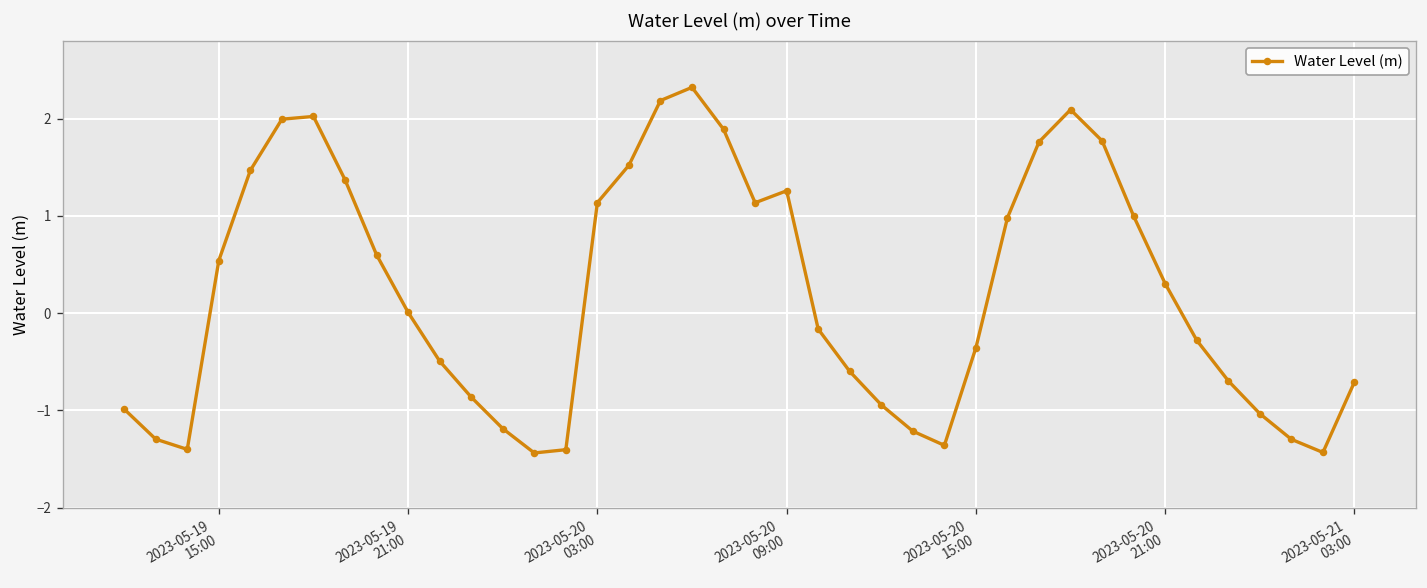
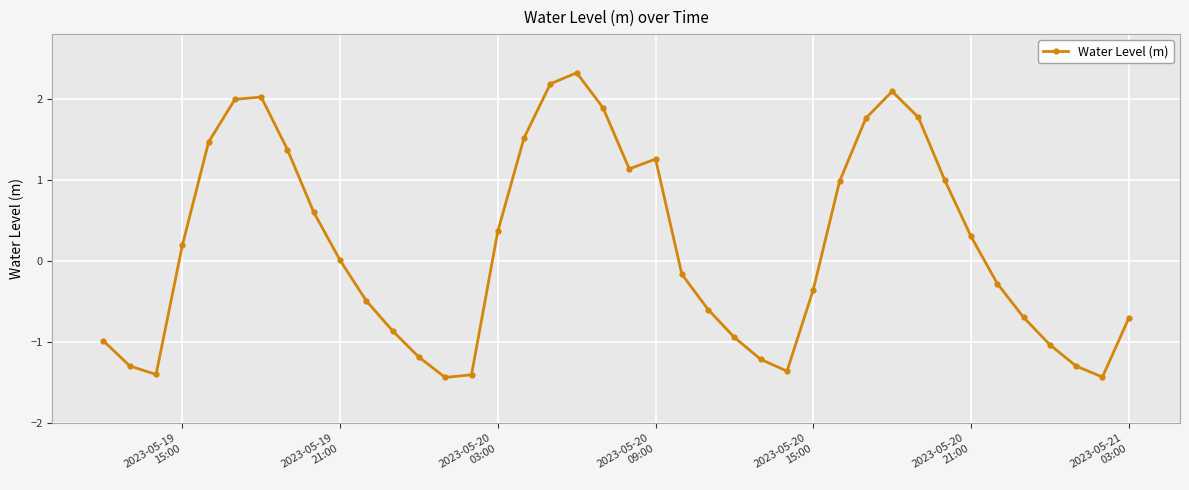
2023-05-19 15:00: 0.5 -> 0.2
2023-05-20 03:00: 1.1 -> 0.4
